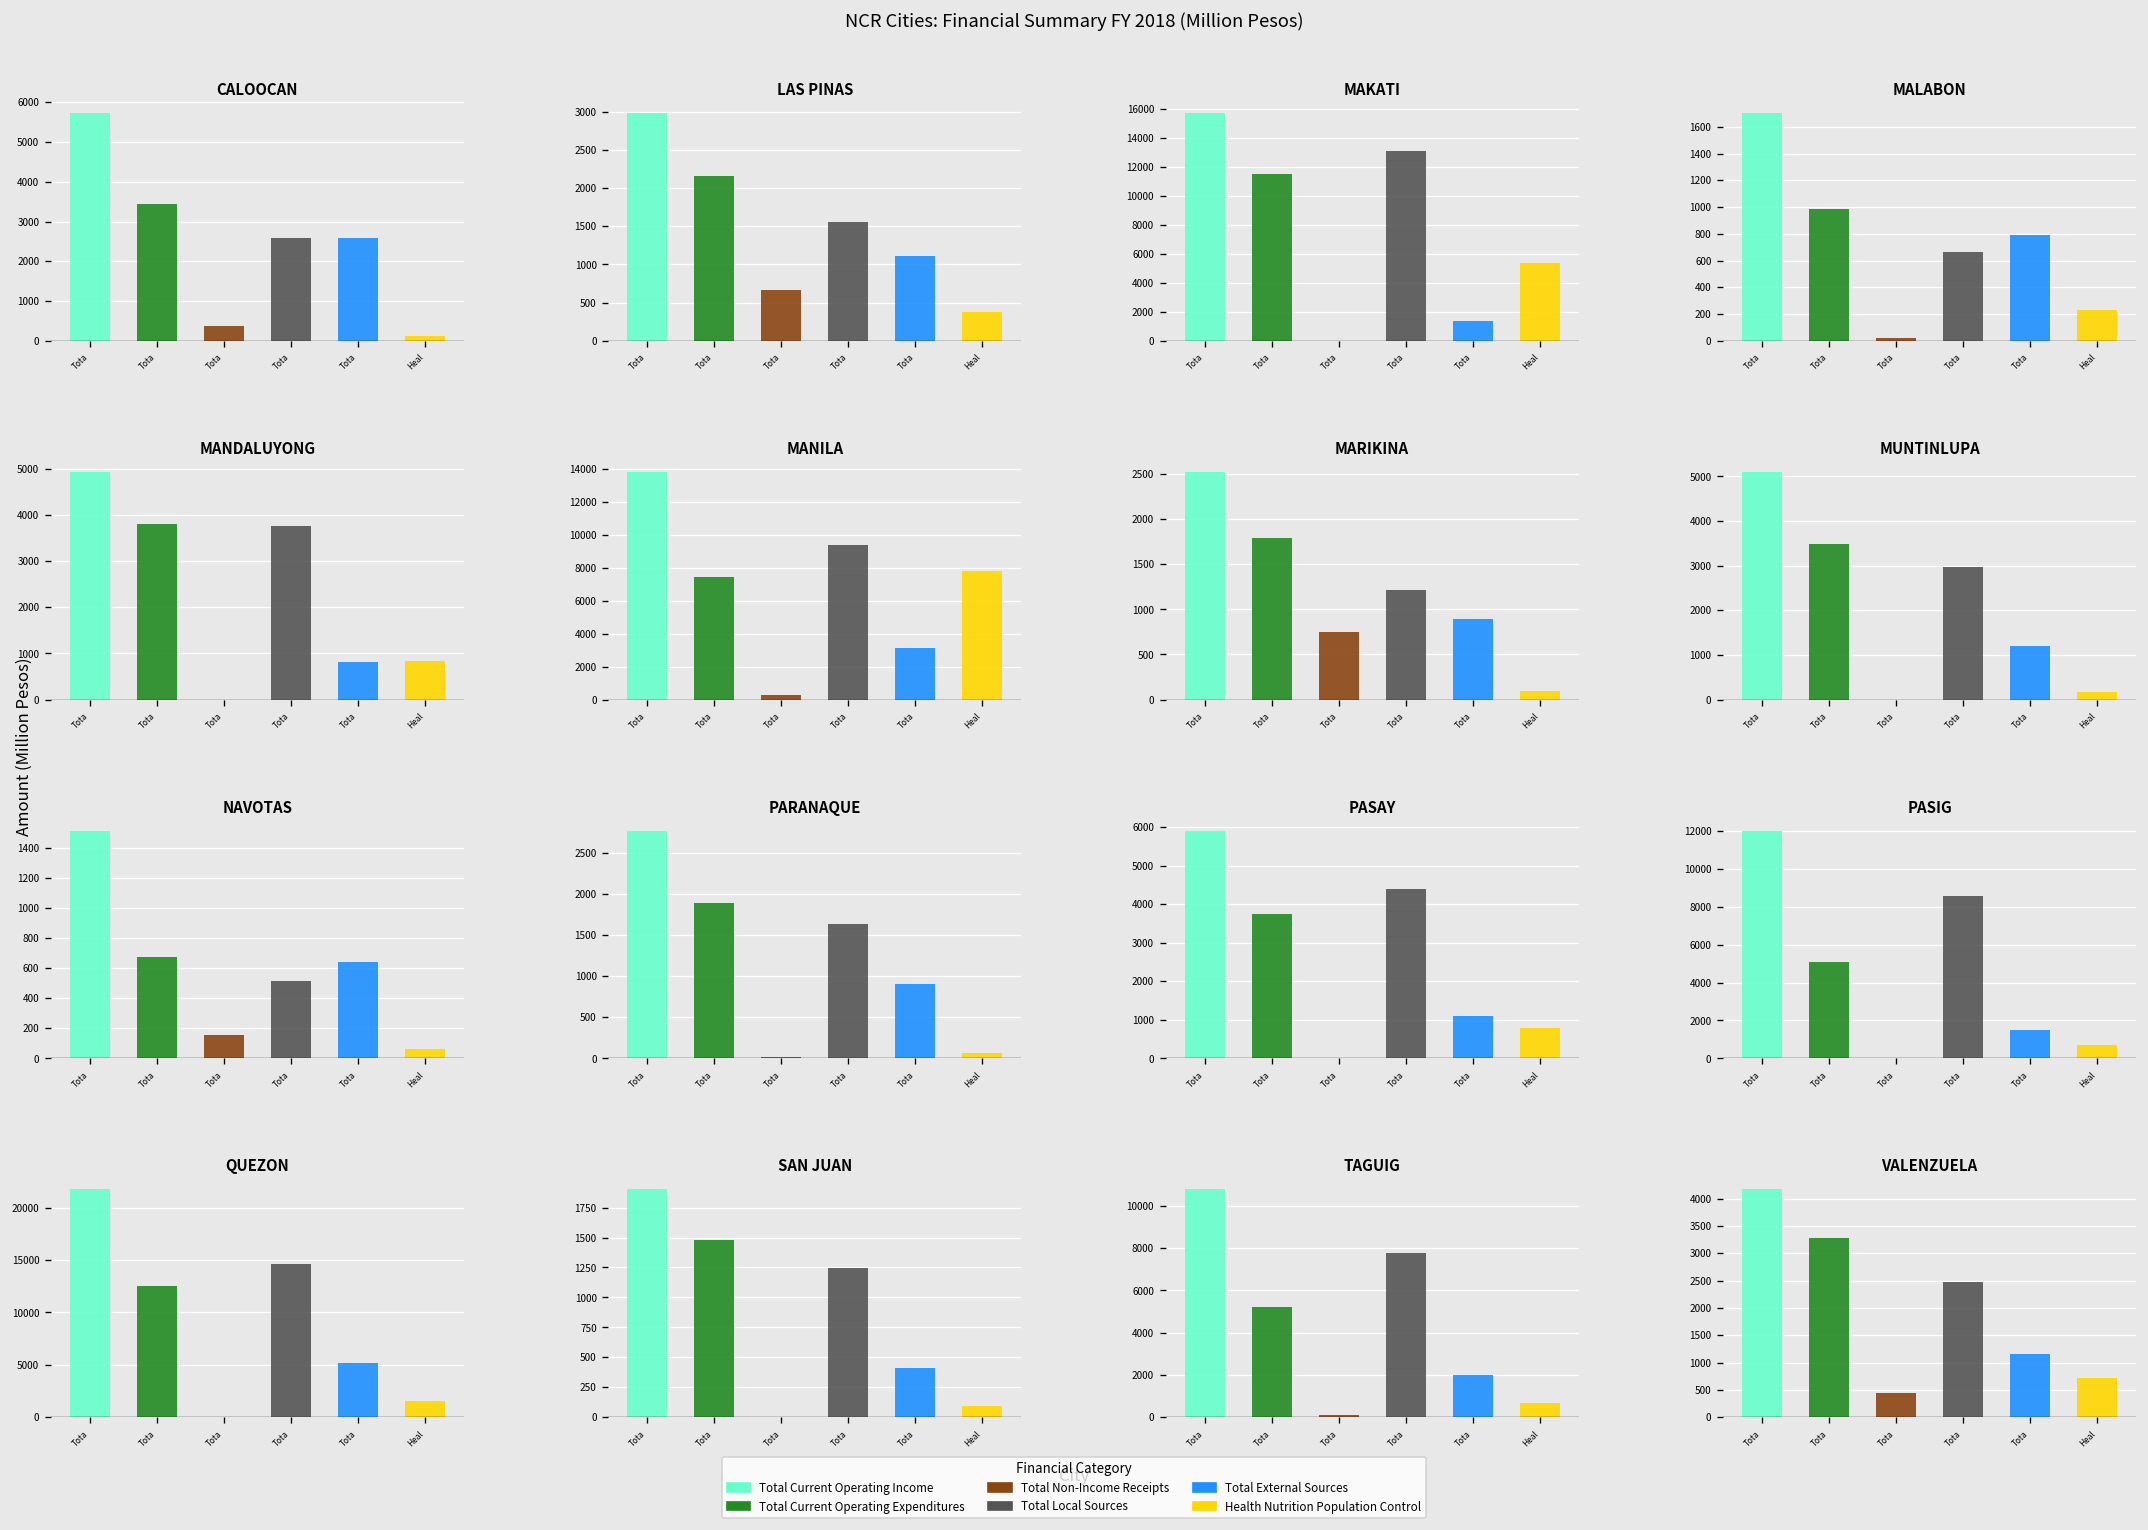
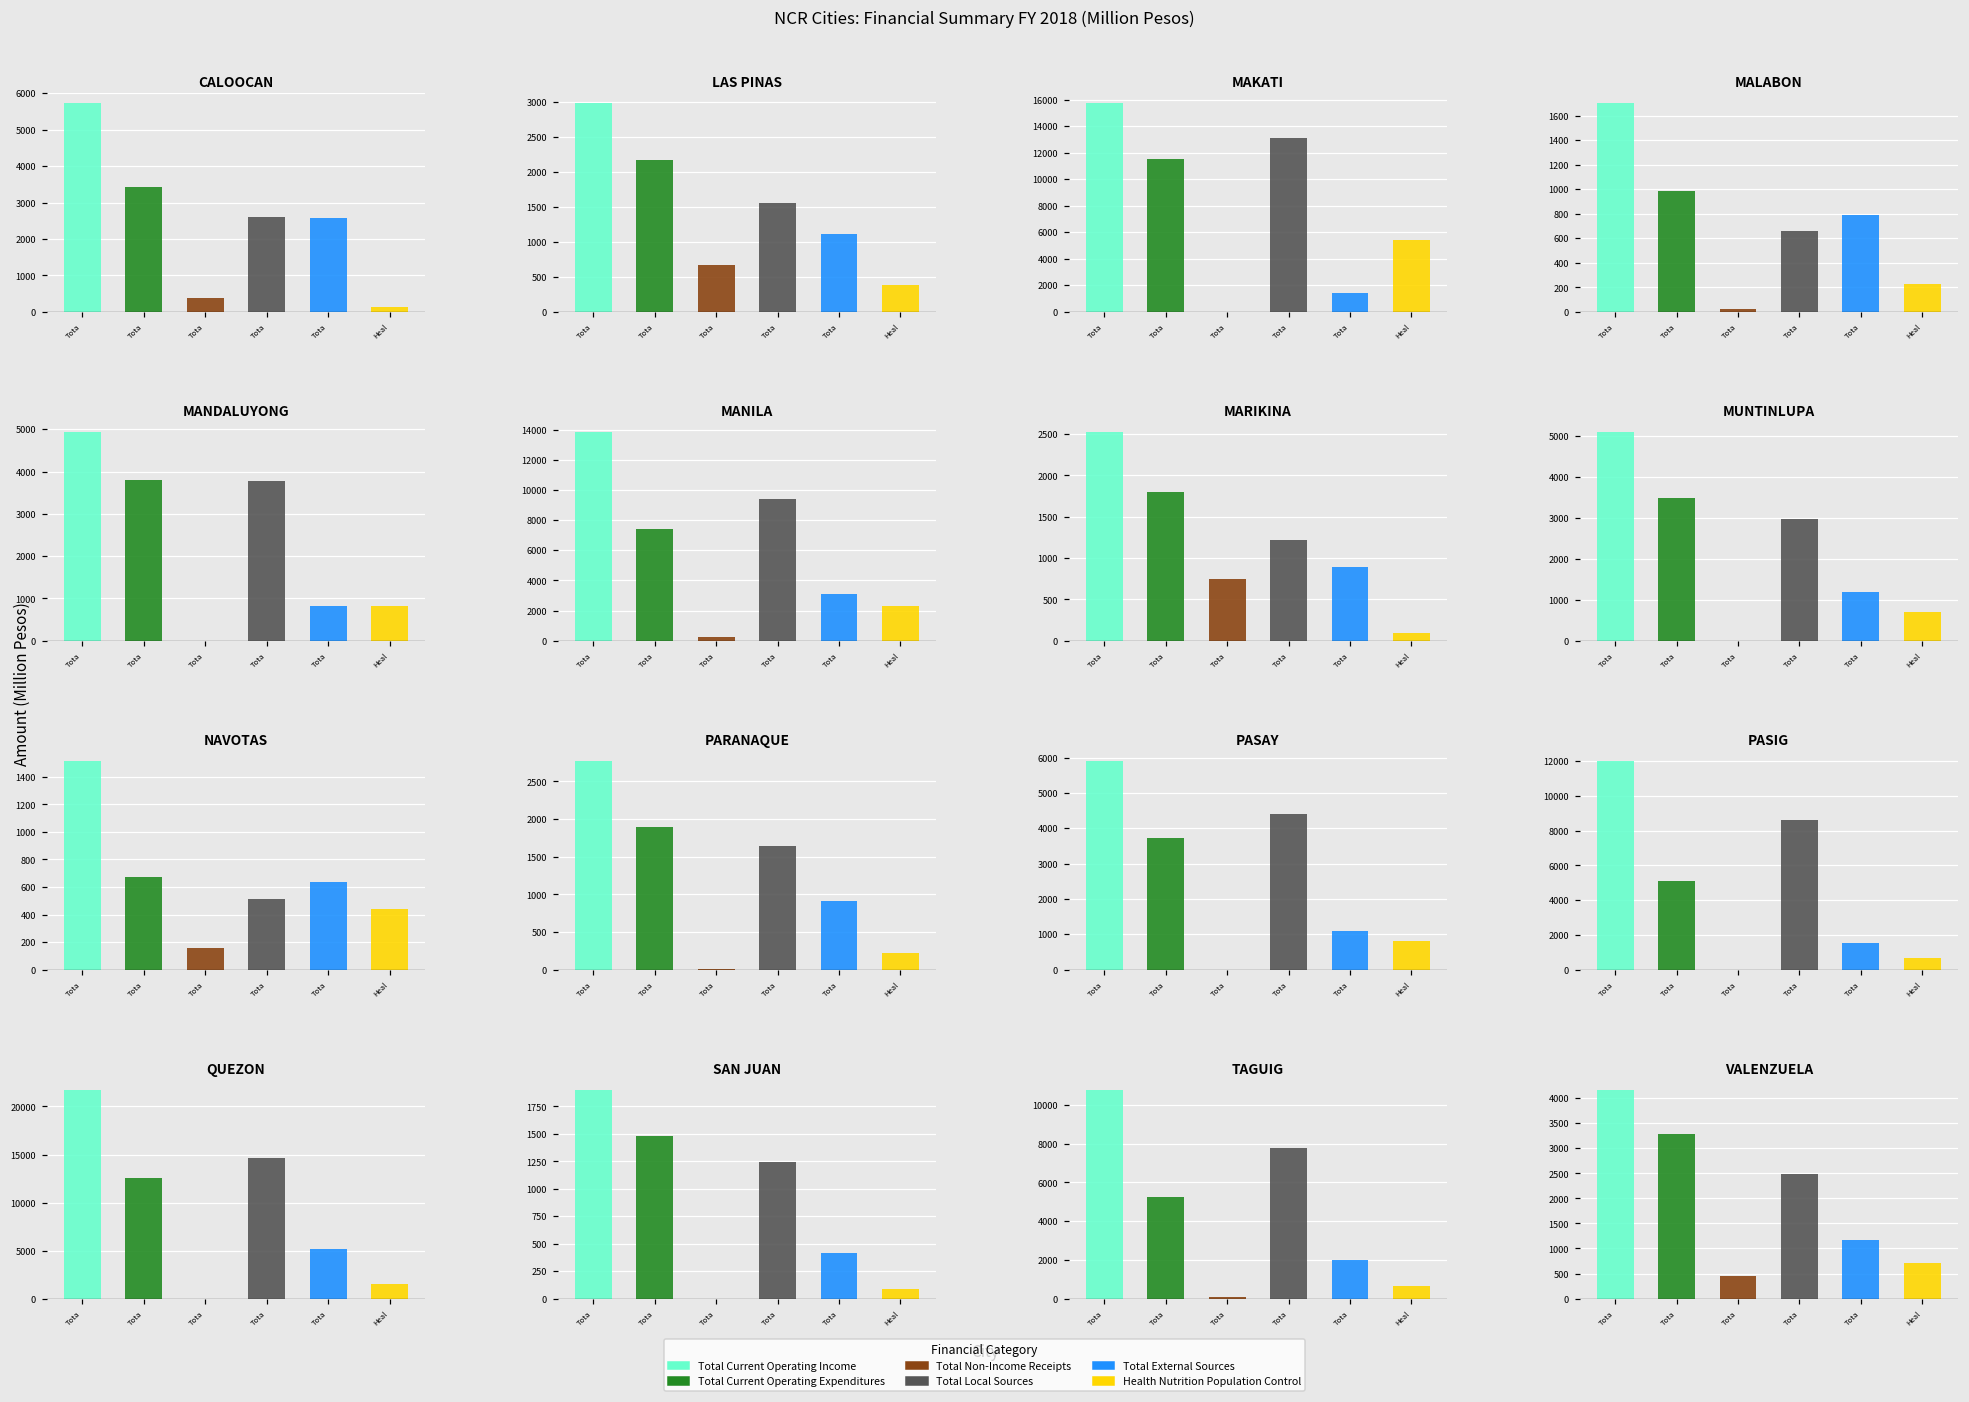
MANILA, Heal: 7800 -> 2300
MUNTINLUPA, Heal: 200 -> 700
NAVOTAS, Heal: 60 -> 440
PARANAQUE, Heal: 100 -> 200
